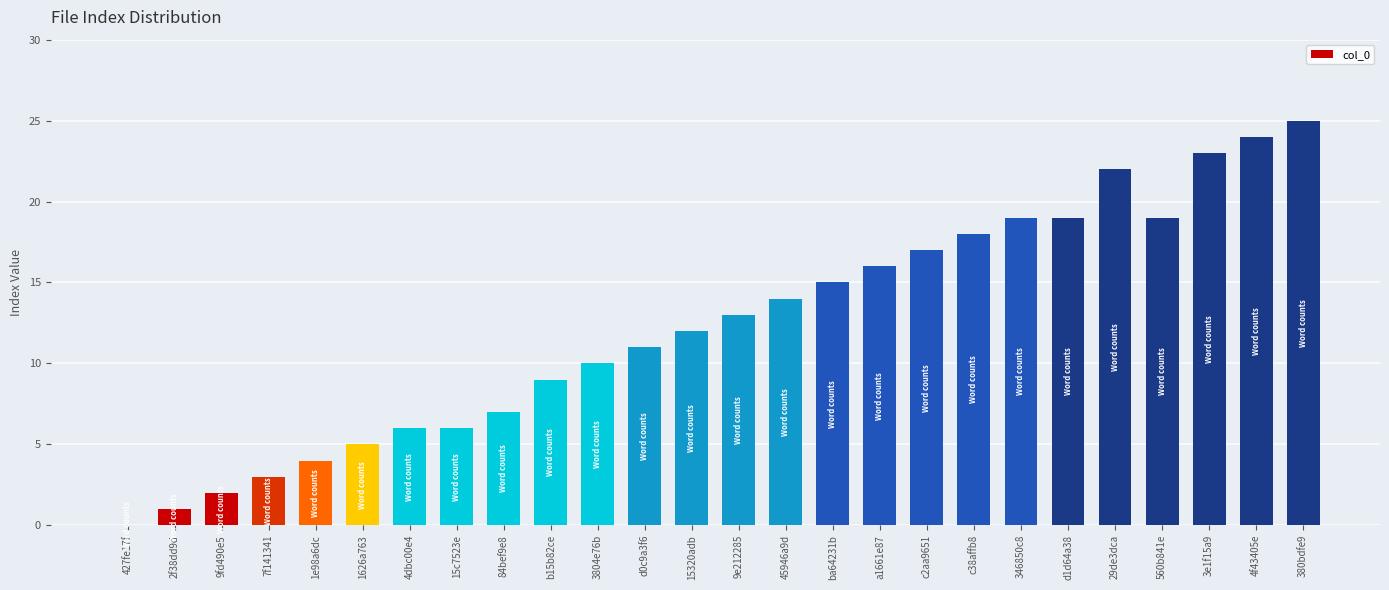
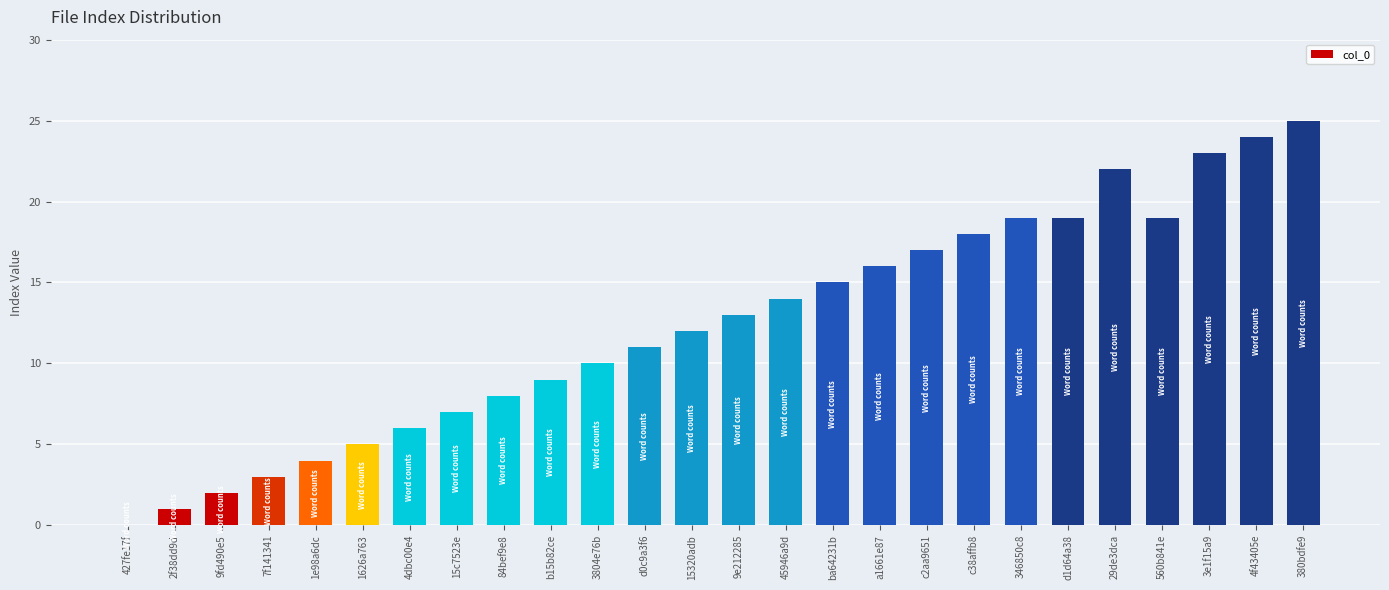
15c7523e: 6 -> 7
84bef9e8: 7 -> 8
